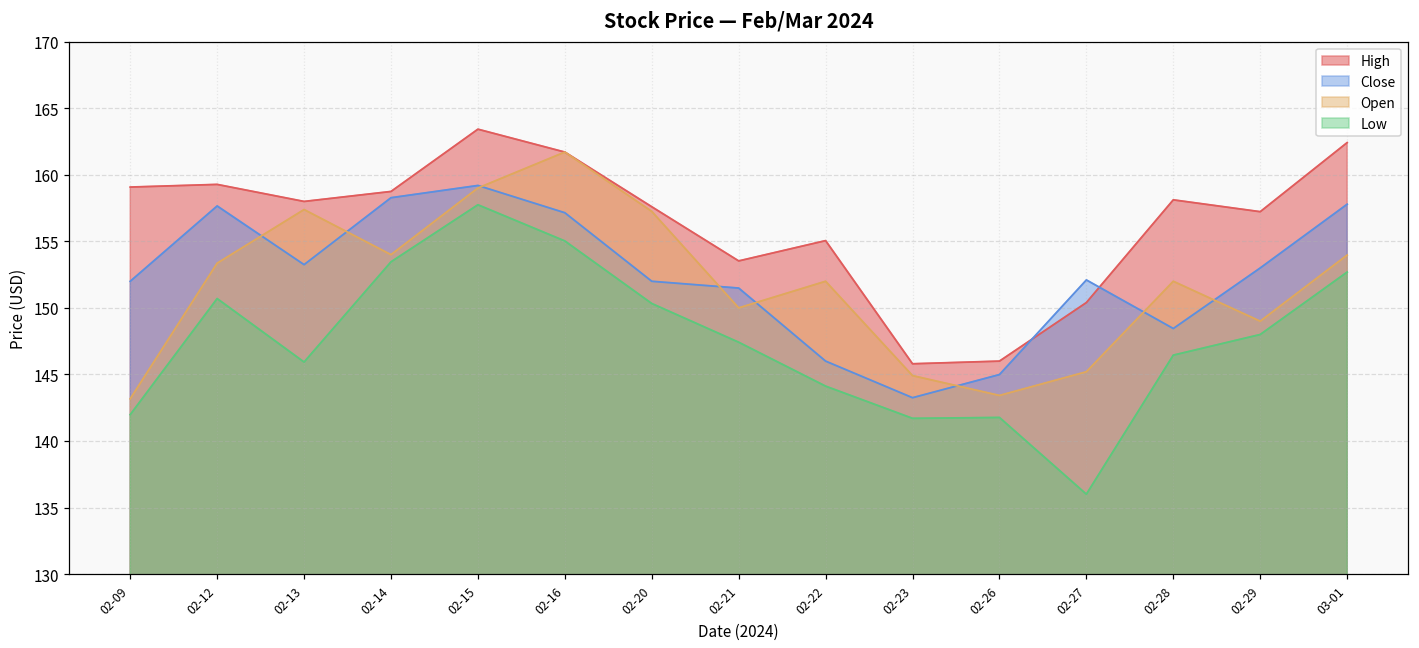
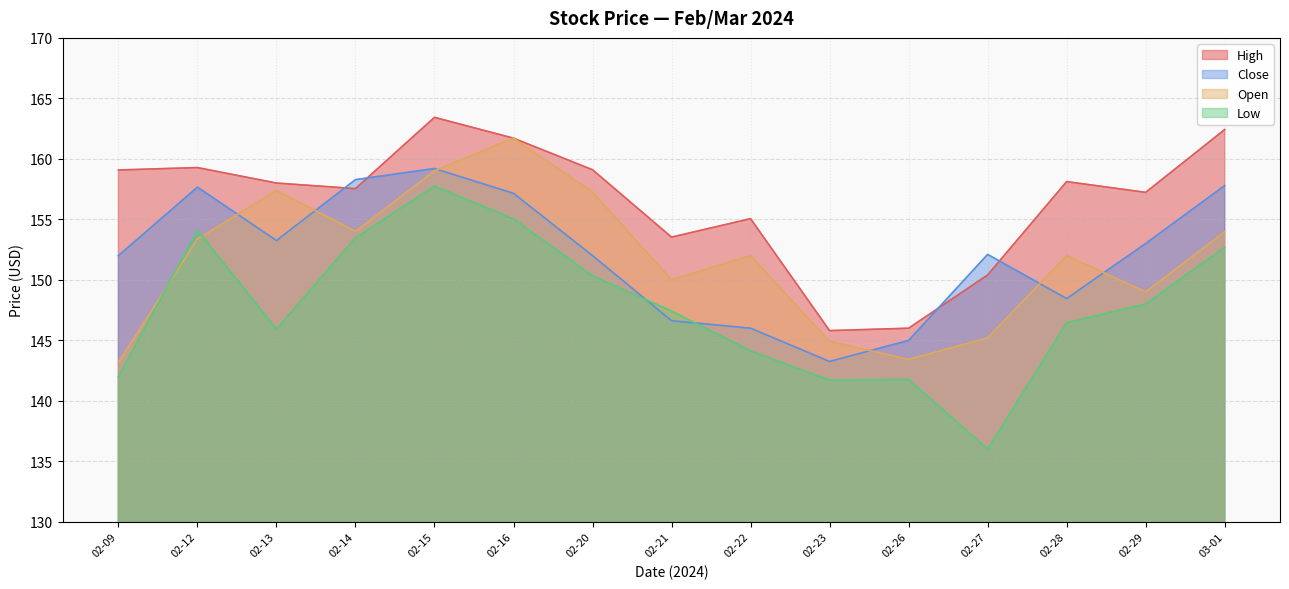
Low, 02-12: 150.7 -> 154.1
High, 02-14: 158.8 -> 157.5
High, 02-20: 157.6 -> 159.1
Close, 02-21: 151.5 -> 146.6
